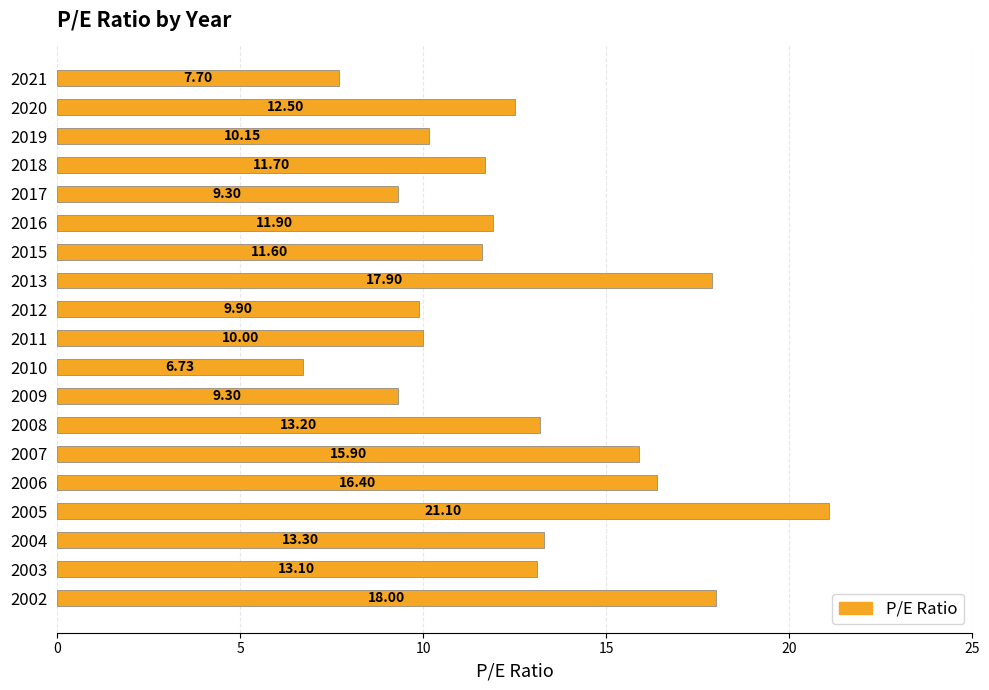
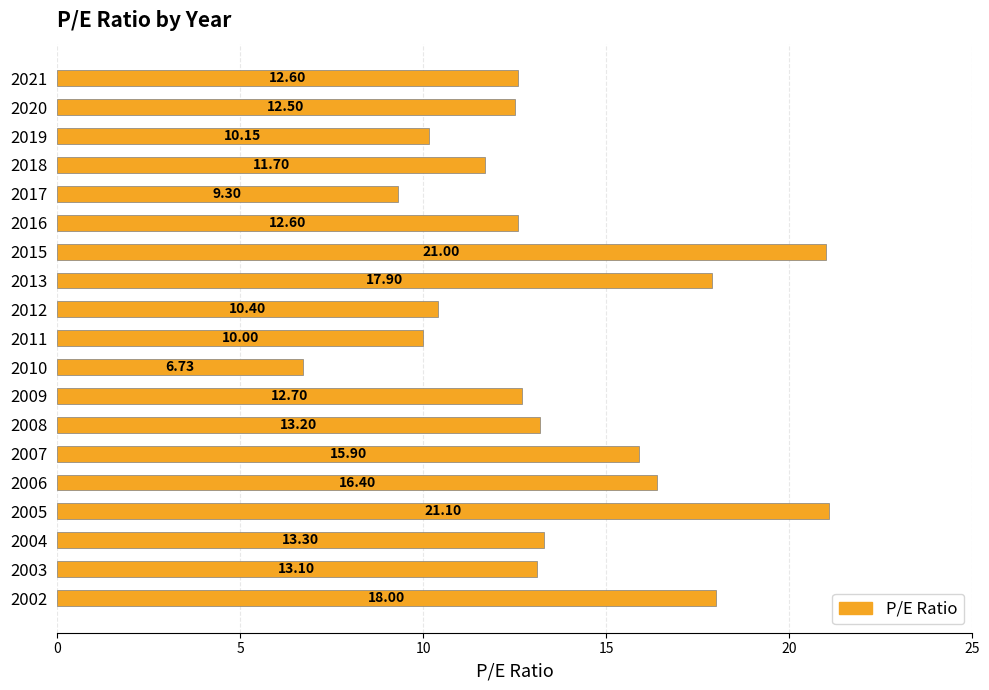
2021: 7.70 -> 12.60
2016: 11.90 -> 12.60
2015: 11.60 -> 21.00
2012: 9.90 -> 10.40
2009: 9.30 -> 12.70
